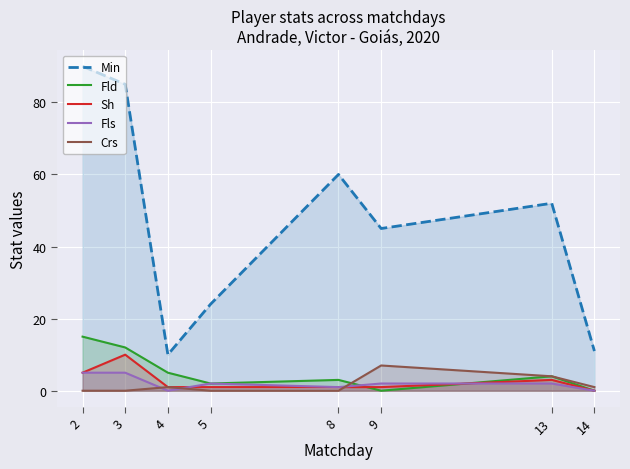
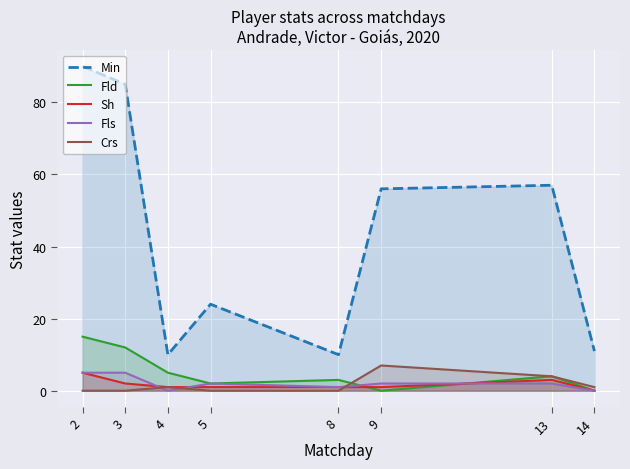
Sh, 3: 10 -> 2
Min, 8: 60 -> 10
Min, 9: 45 -> 56
Min, 13: 52 -> 57
